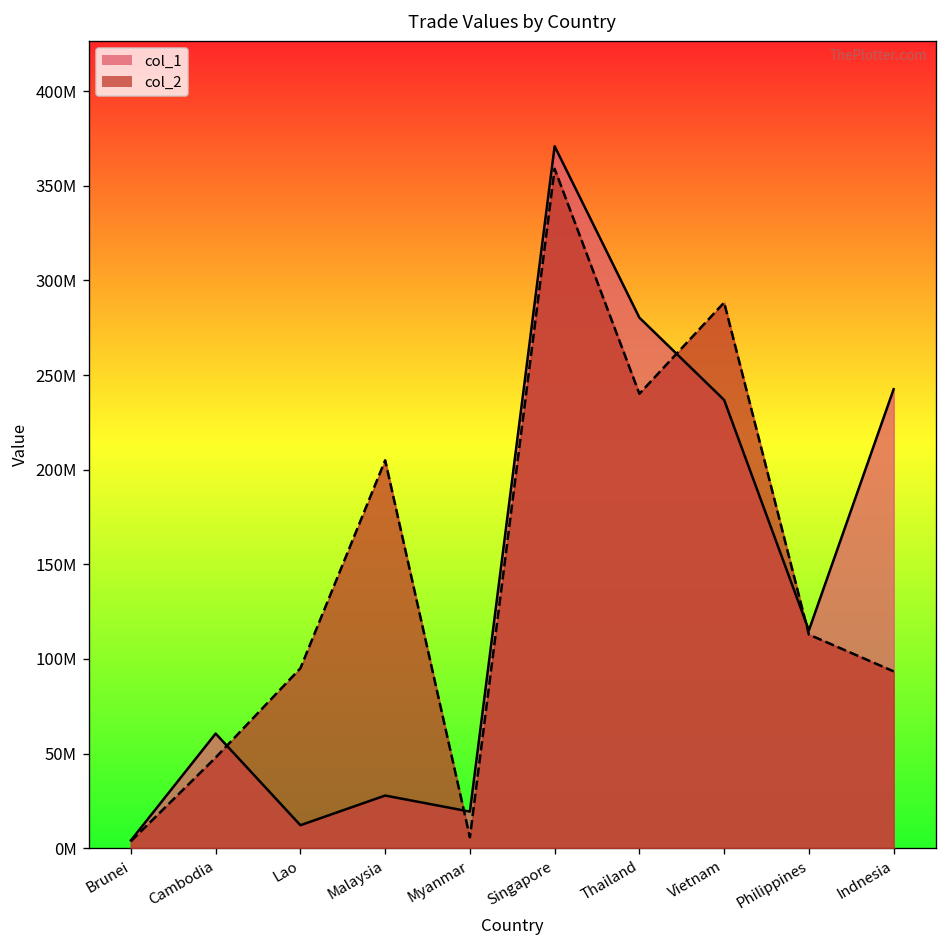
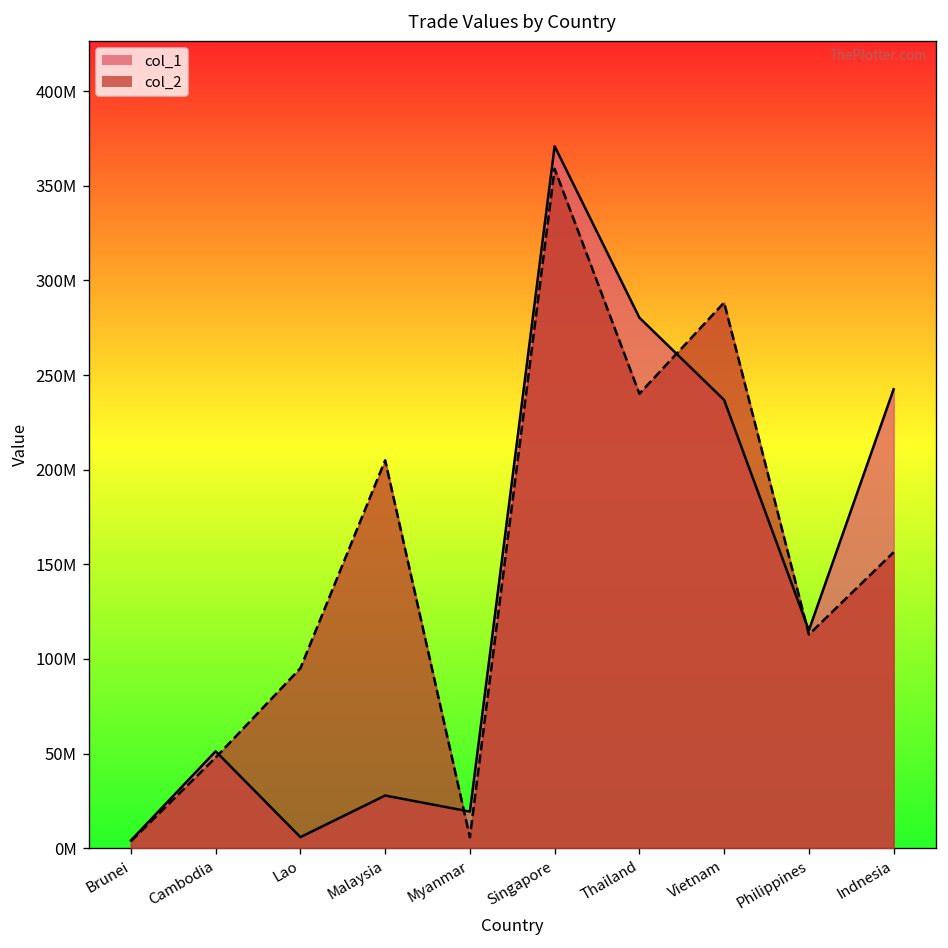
col_1, Cambodia: 61000000 -> 51000000
col_1, Lao: 12000000 -> 6000000
col_2, Indnesia: 93000000 -> 156000000
